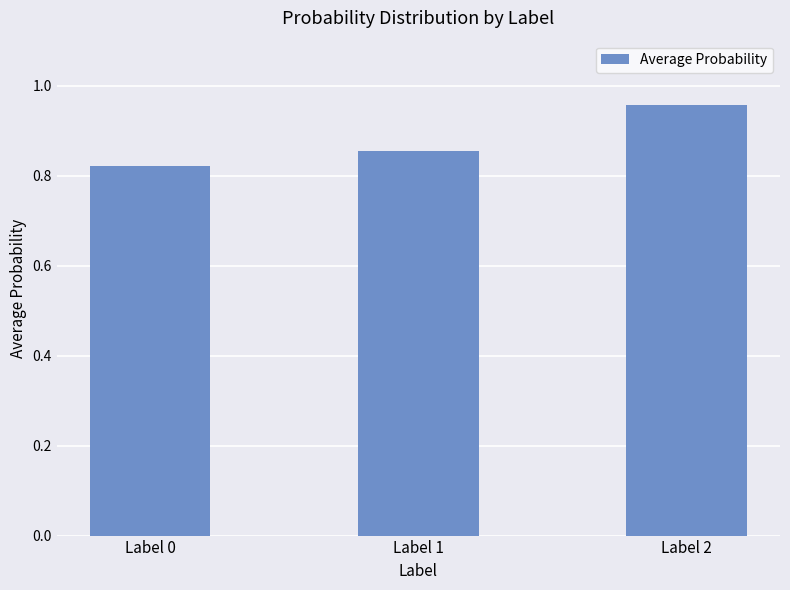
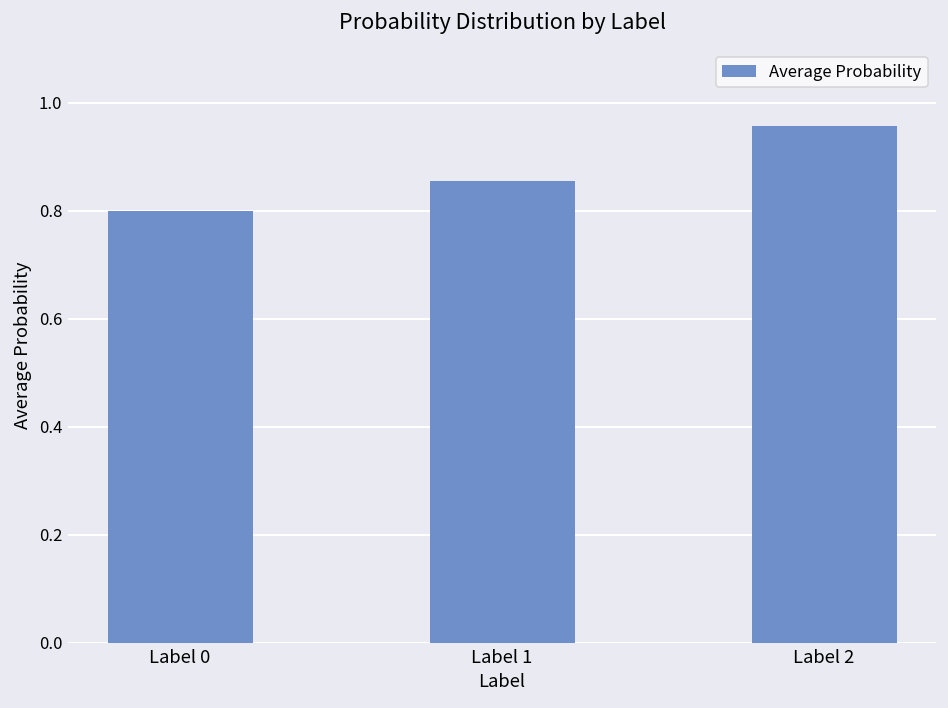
Label 0: 0.82 -> 0.80
